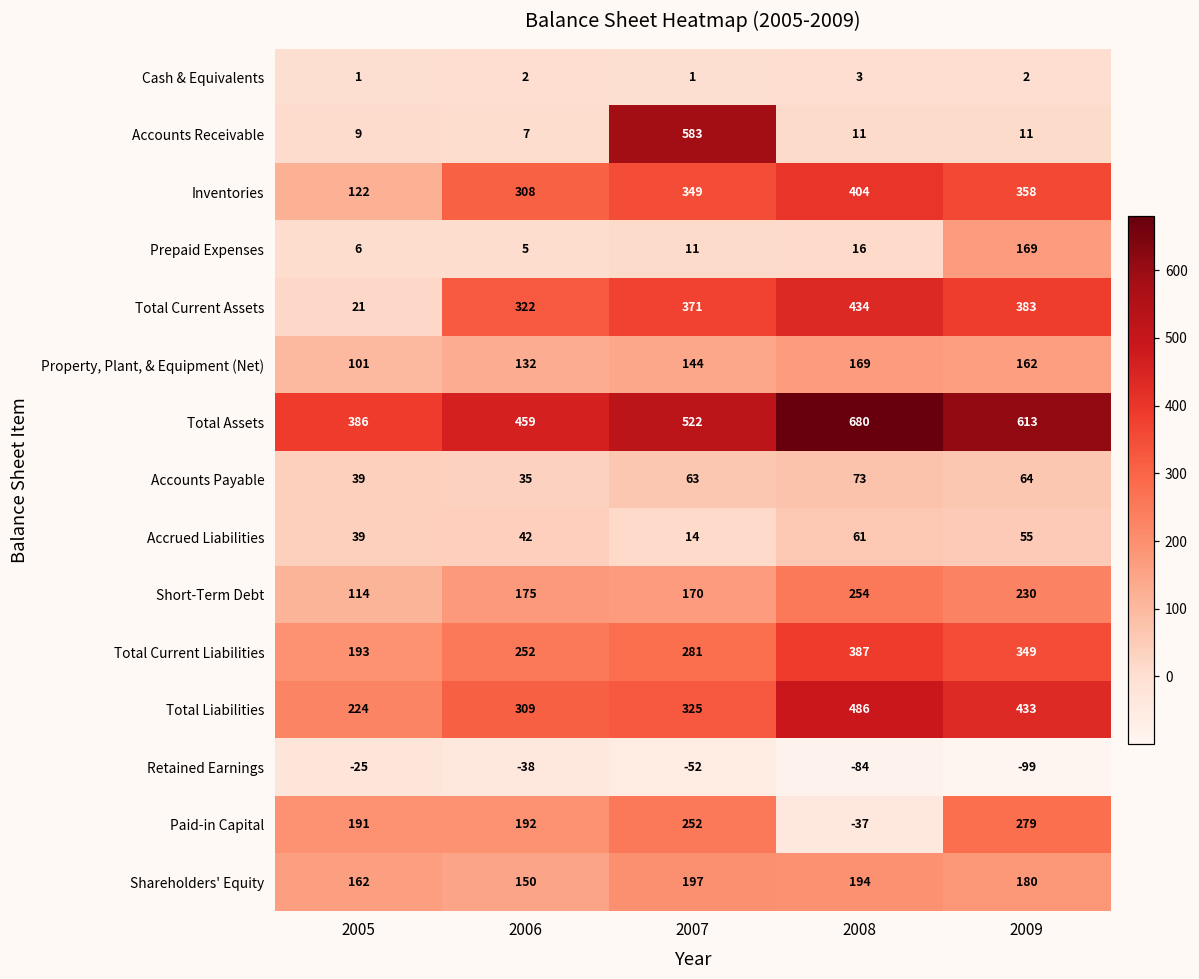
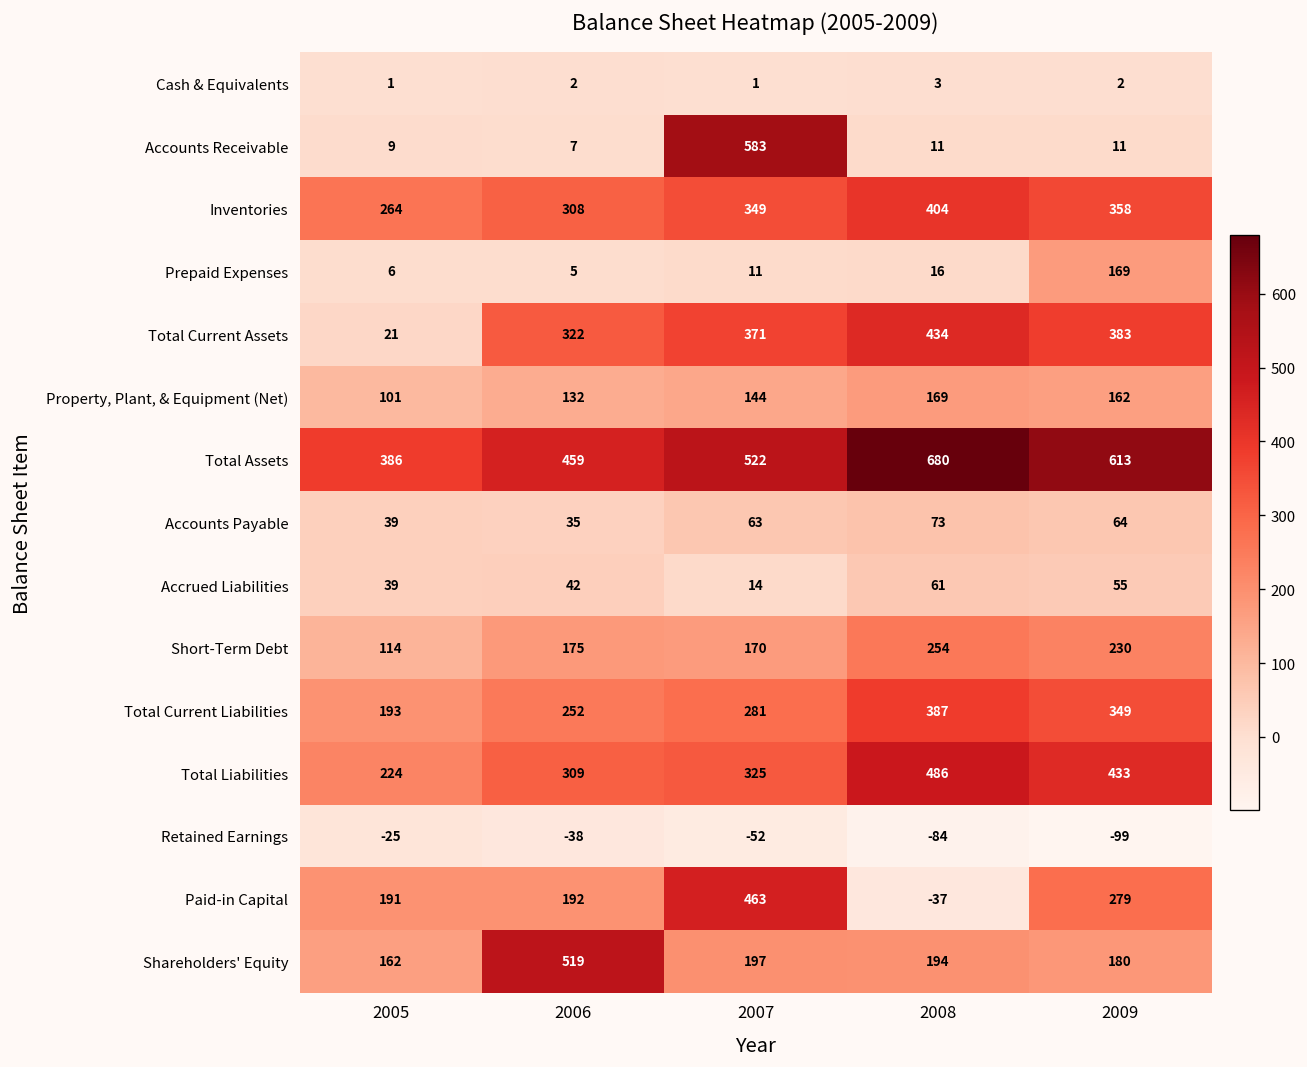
Inventories, 2005: 122 -> 264
Paid-in Capital, 2007: 252 -> 463
Shareholders' Equity, 2006: 150 -> 519
